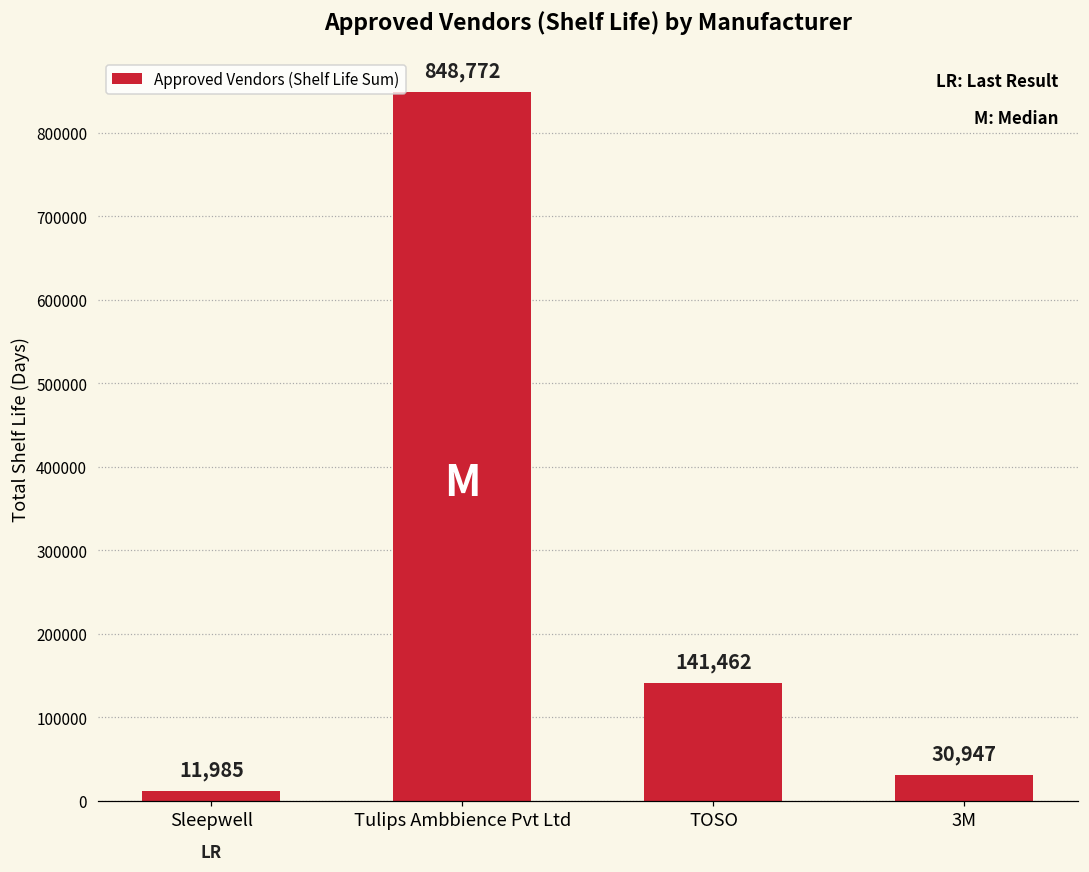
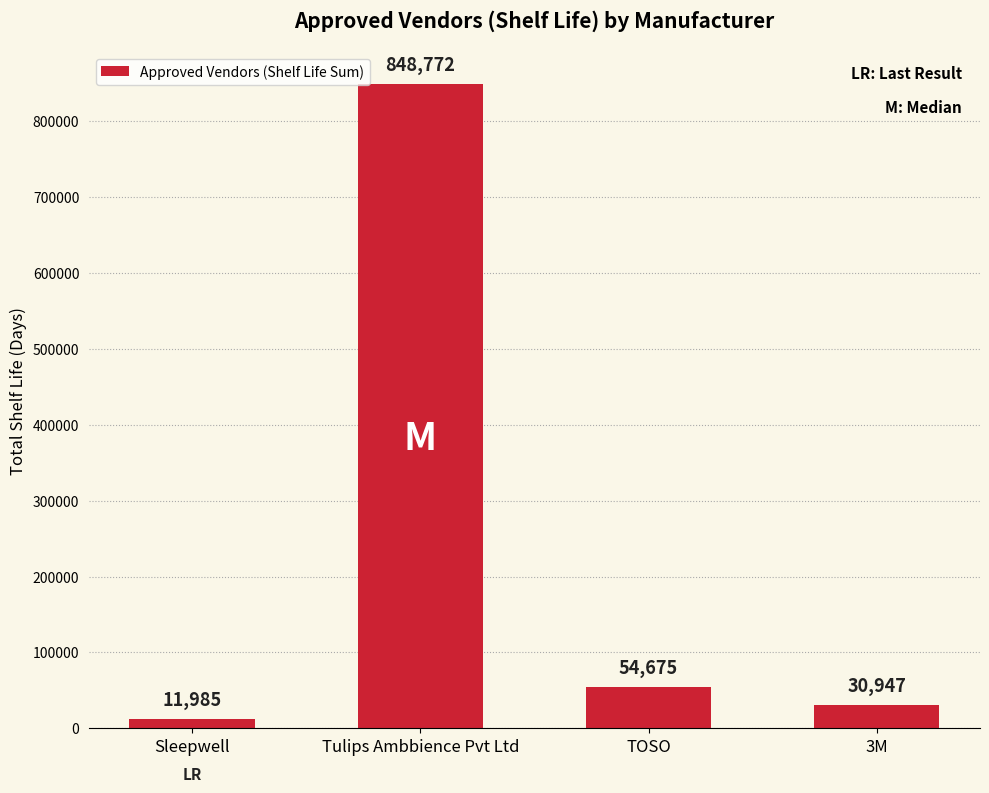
TOSO: 141,462 -> 54,675
